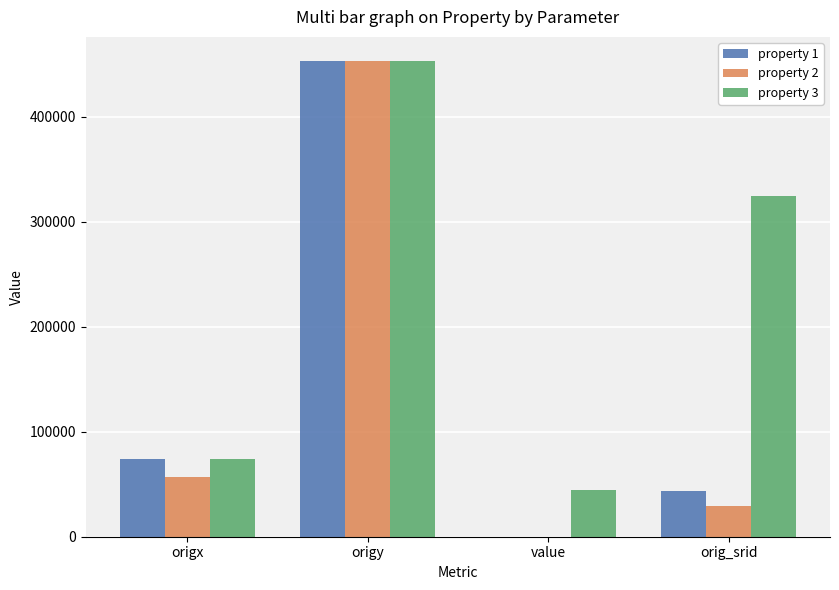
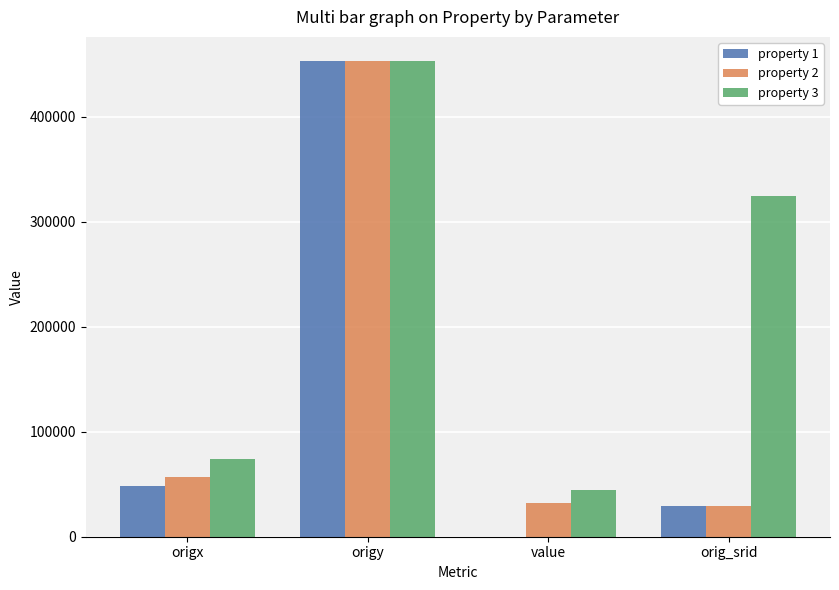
property 1, origx: 74000 -> 49000
property 2, value: 0 -> 32000
property 1, orig_srid: 43000 -> 29000
